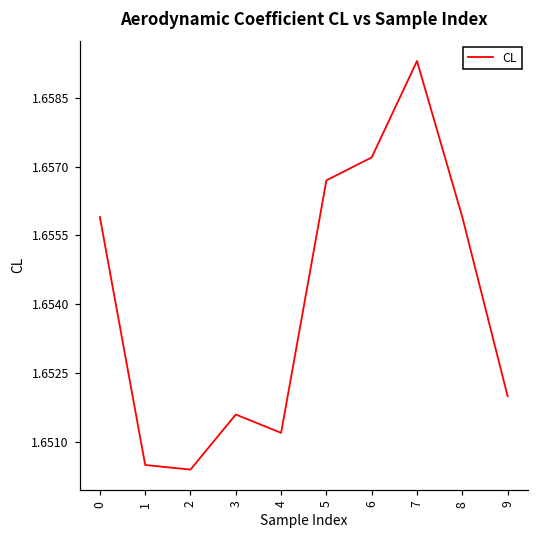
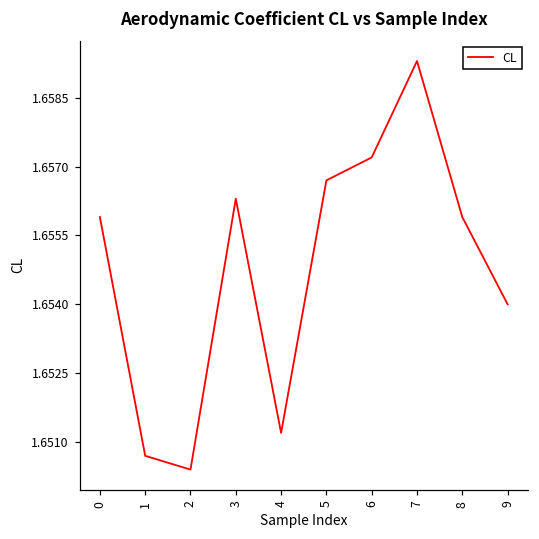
1: 1.6505 -> 1.6507
3: 1.6516 -> 1.6563
9: 1.652 -> 1.654
